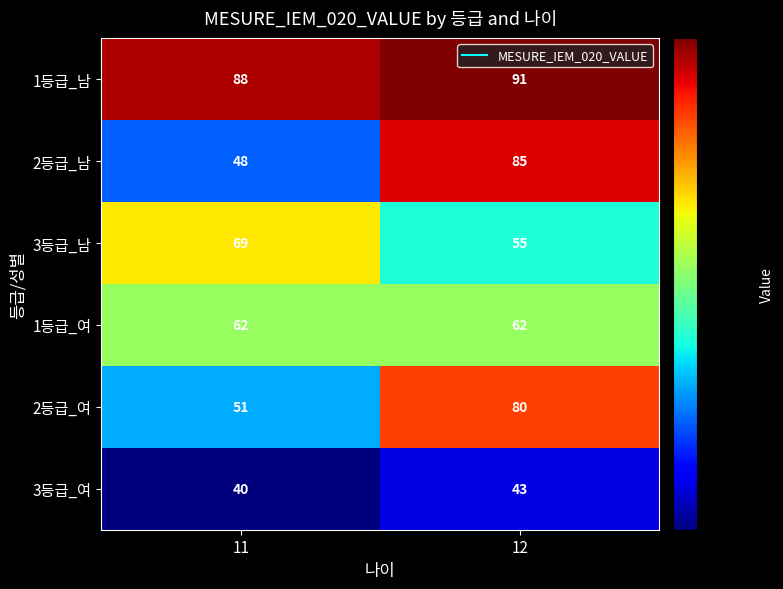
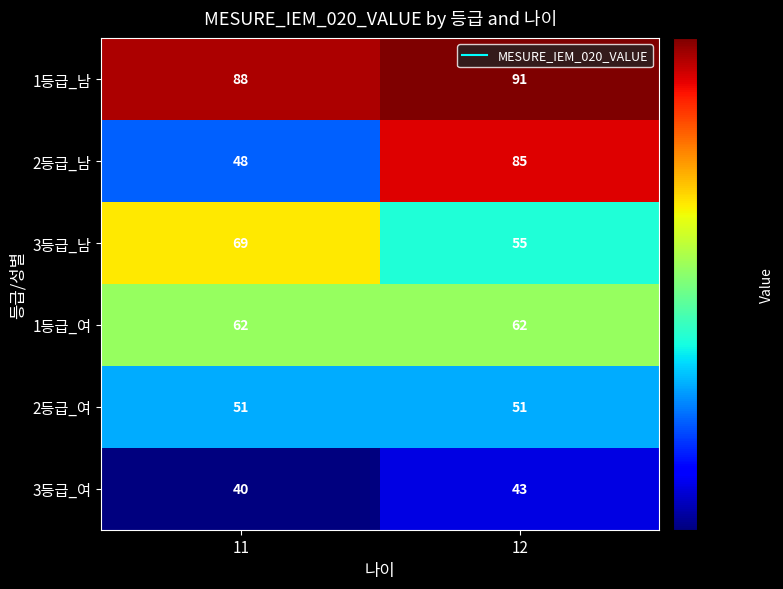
2등급_여, 12: 80 -> 51
